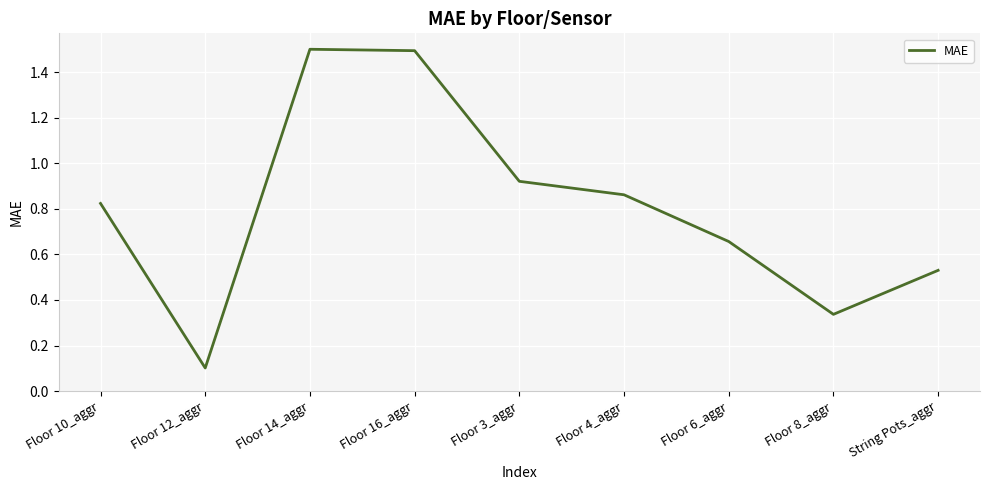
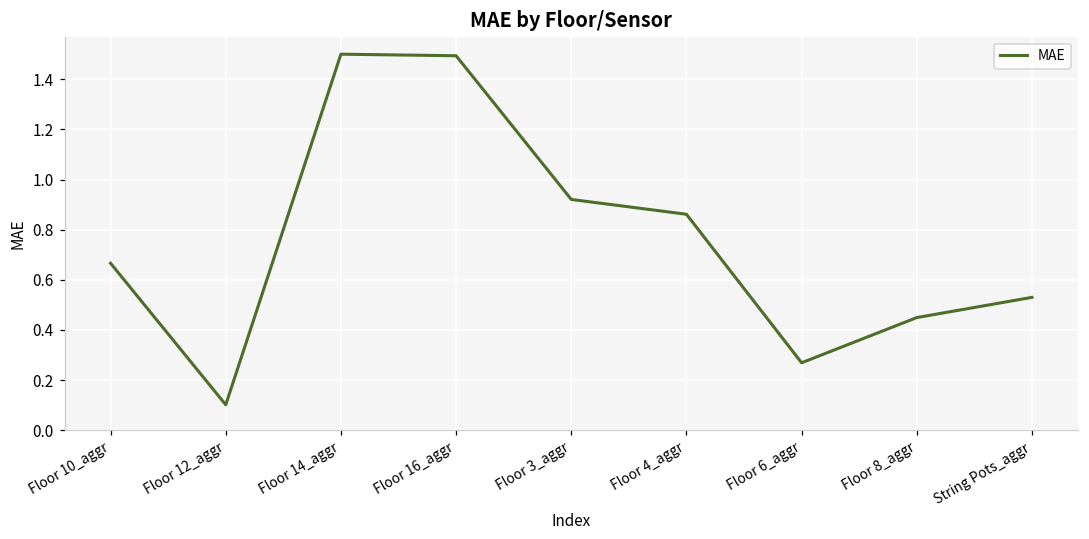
Floor 10_aggr: 0.82 -> 0.67
Floor 6_aggr: 0.66 -> 0.27
Floor 8_aggr: 0.34 -> 0.45
